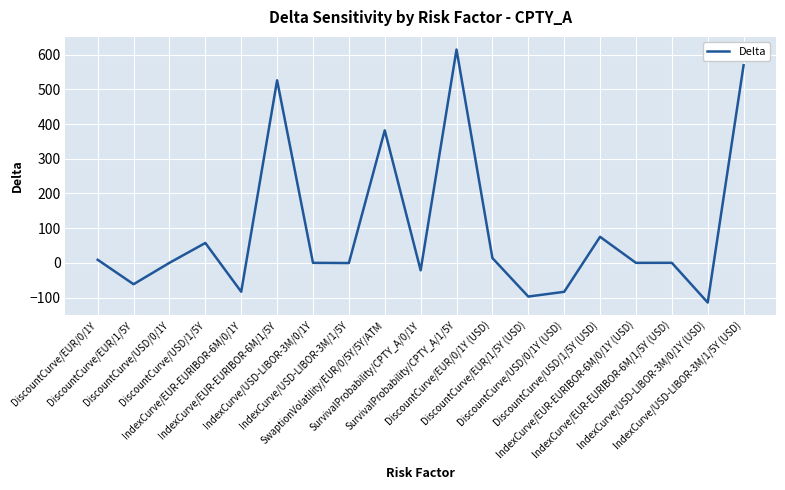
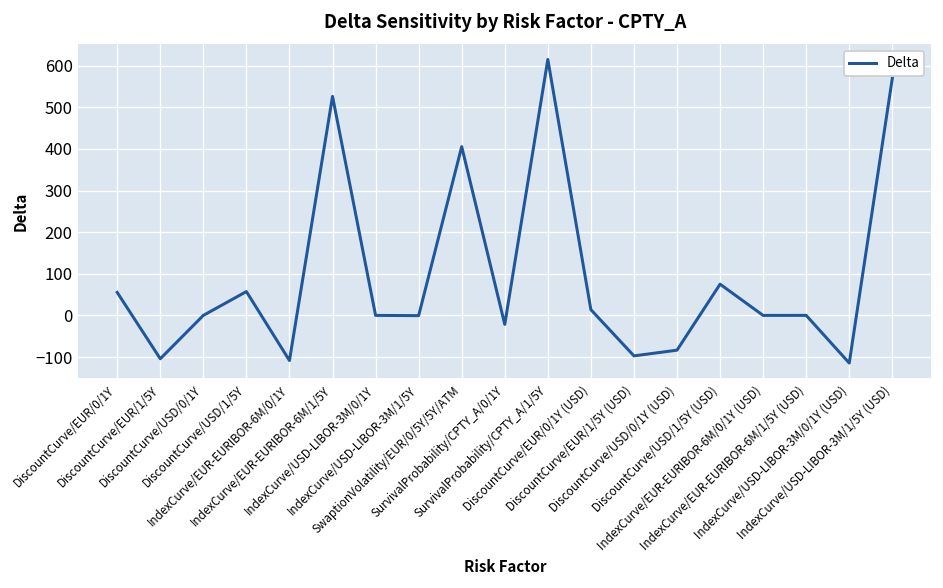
DiscountCurve/EUR/0/1Y: 10 -> 60
DiscountCurve/EUR/1/5Y: -60 -> -100
IndexCurve/EUR-EURIBOR-6M/0/1Y: -80 -> -110
SwaptionVolatility/EUR/0/5Y/5Y/ATM: 380 -> 410
